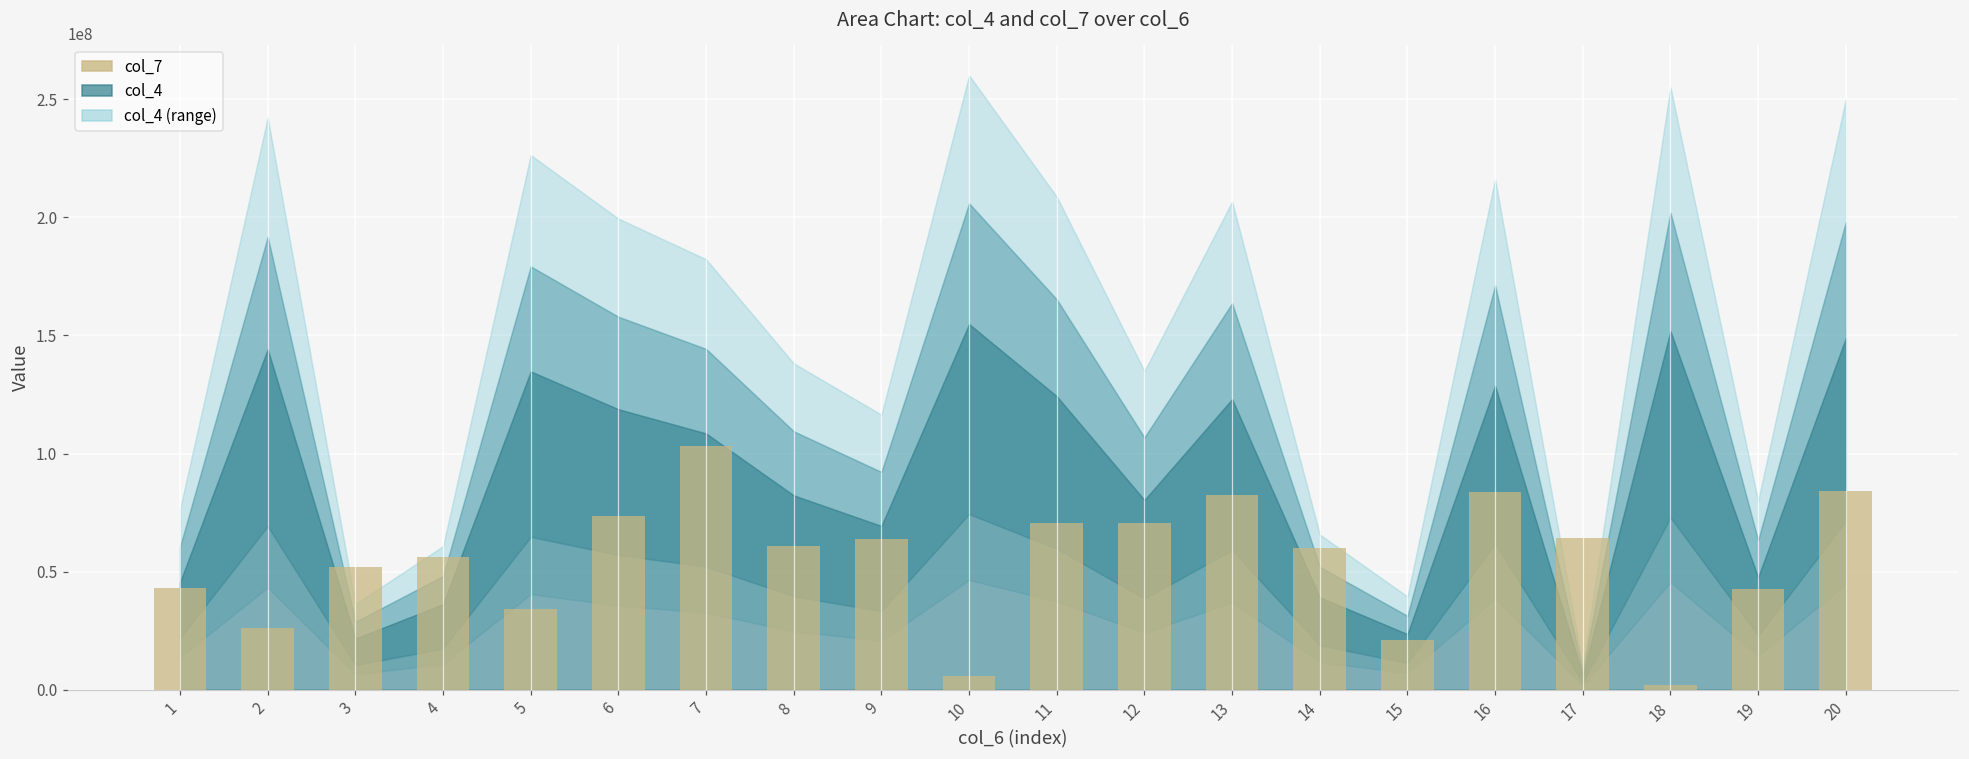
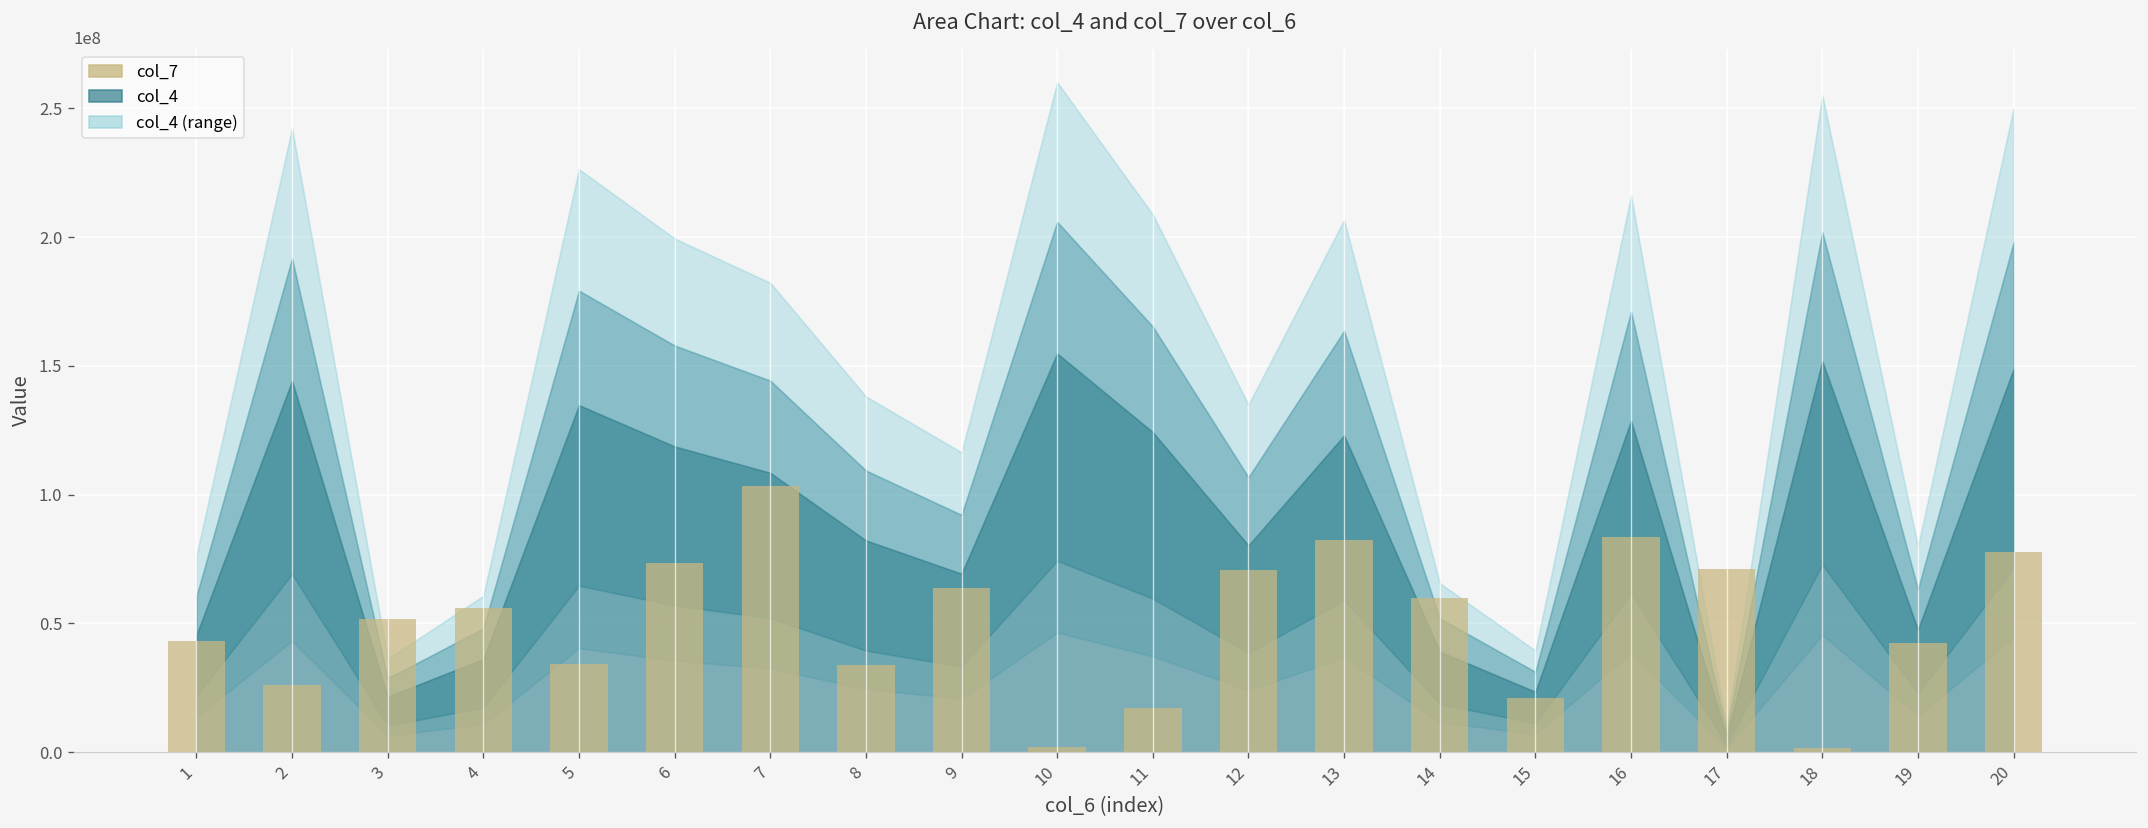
col_7, 8: 61000000 -> 34000000
col_7, 10: 6000000 -> 2000000
col_7, 11: 71000000 -> 17000000
col_7, 17: 64000000 -> 71000000
col_7, 20: 84000000 -> 78000000
